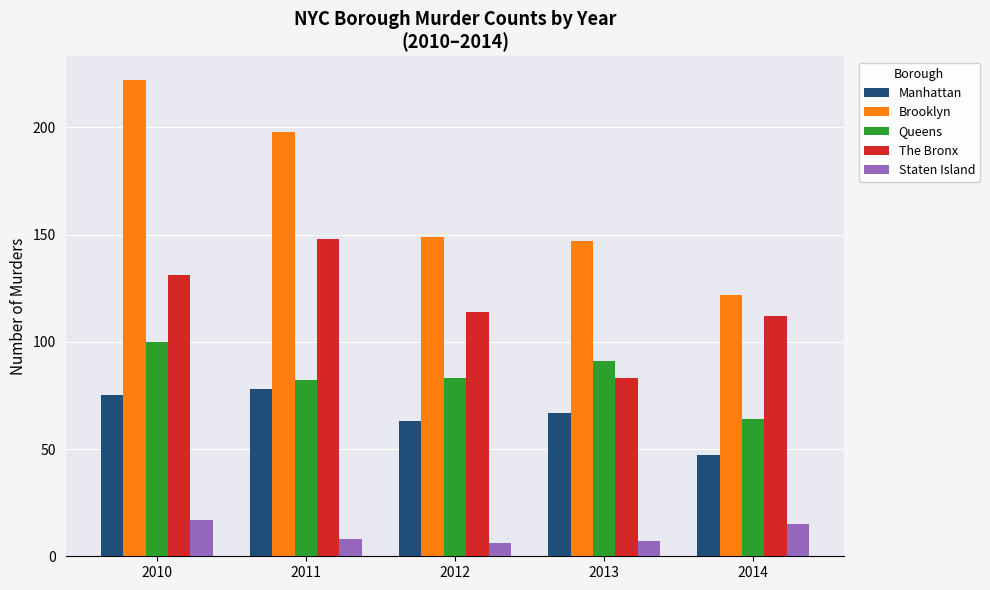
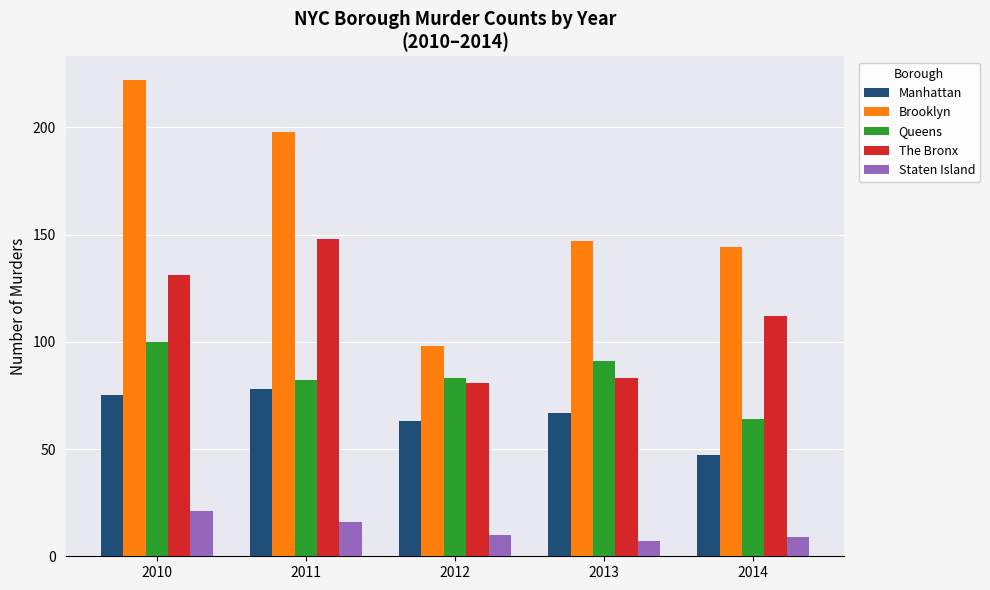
Staten Island, 2010: 17 -> 21
Staten Island, 2011: 8 -> 16
Brooklyn, 2012: 149 -> 98
The Bronx, 2012: 114 -> 81
Staten Island, 2012: 6 -> 10
Brooklyn, 2014: 122 -> 144
Staten Island, 2014: 15 -> 9
